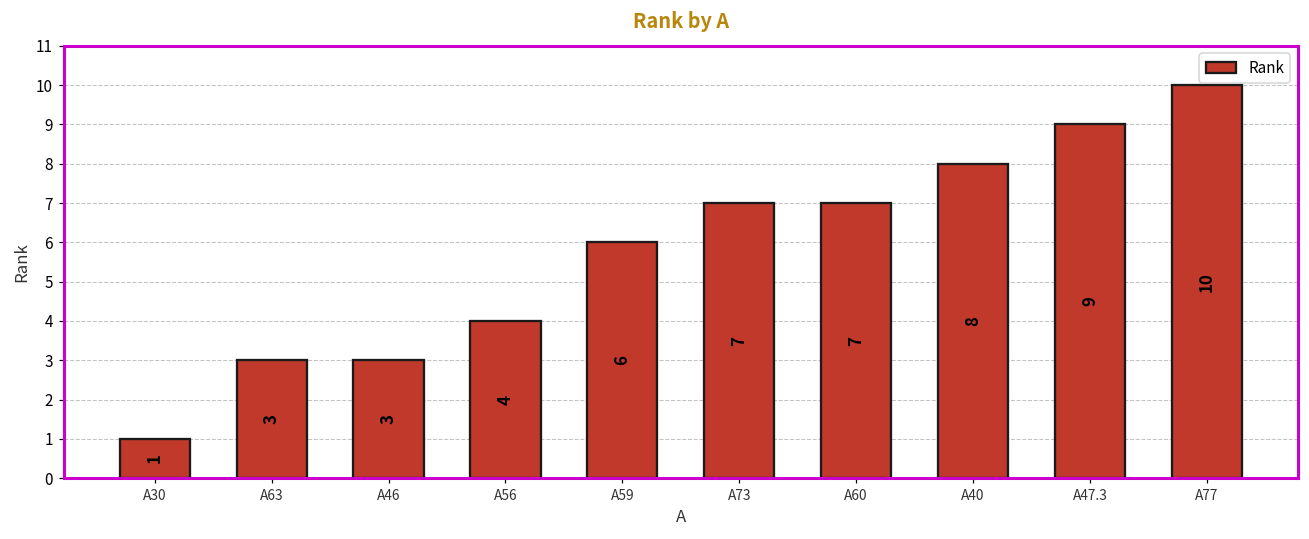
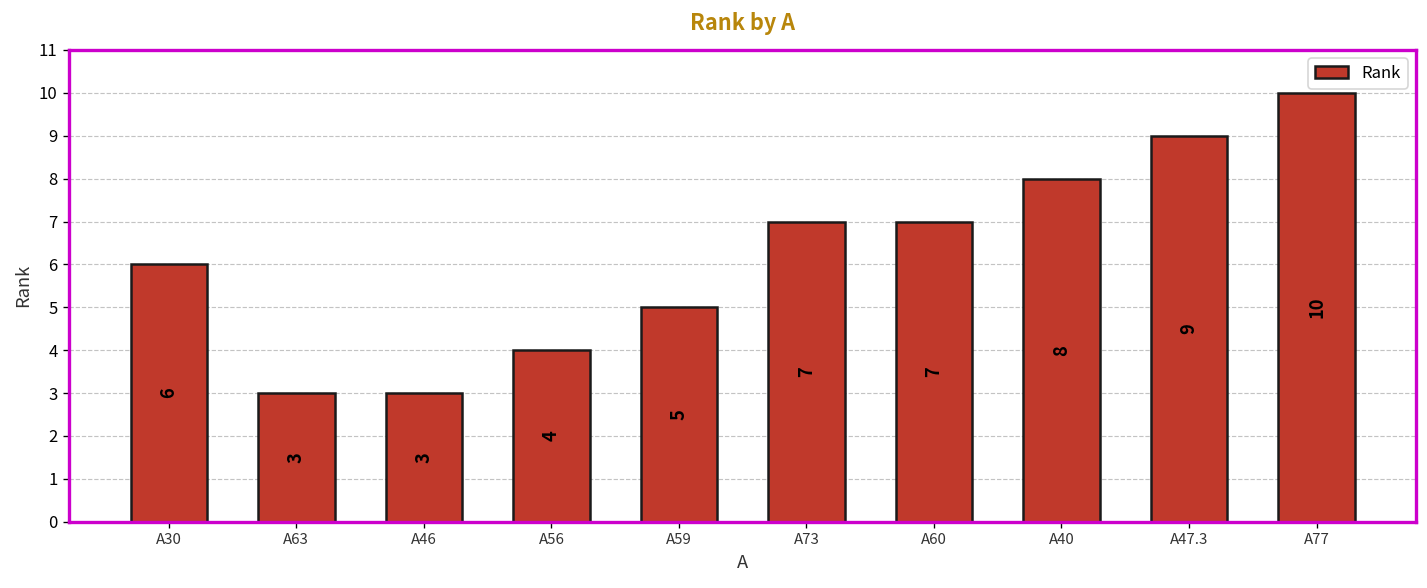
A30: 1 -> 6
A59: 6 -> 5
